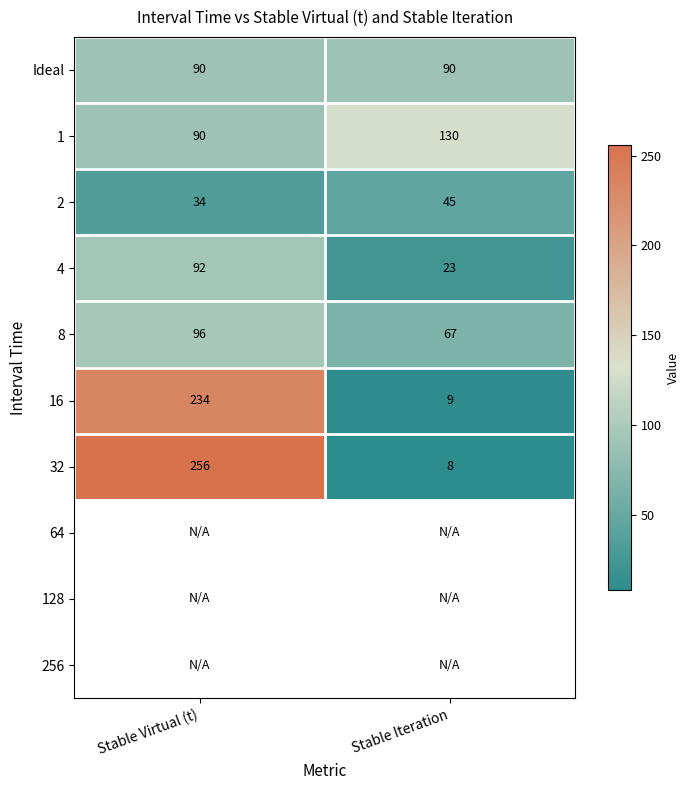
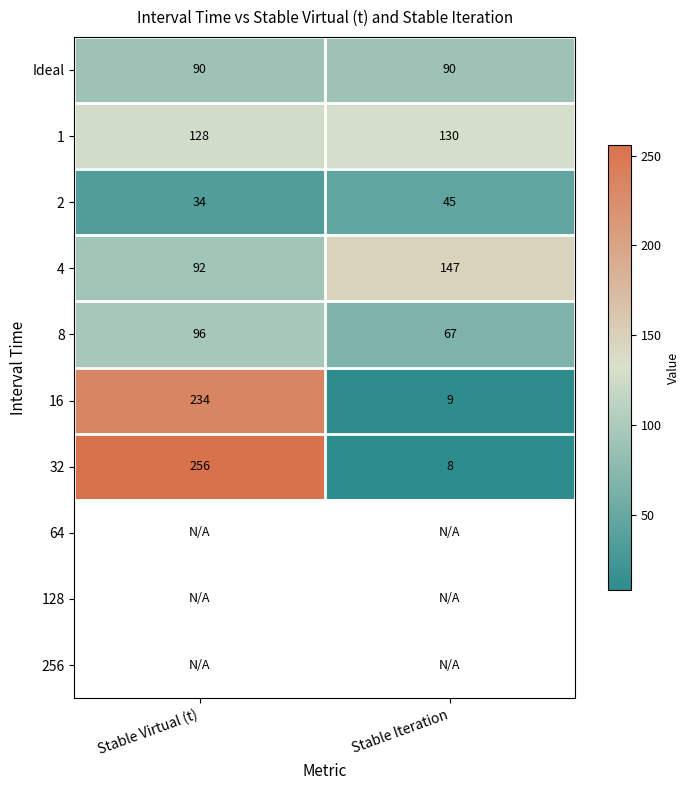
1, Stable Virtual (t): 90 -> 128
4, Stable Iteration: 23 -> 147
